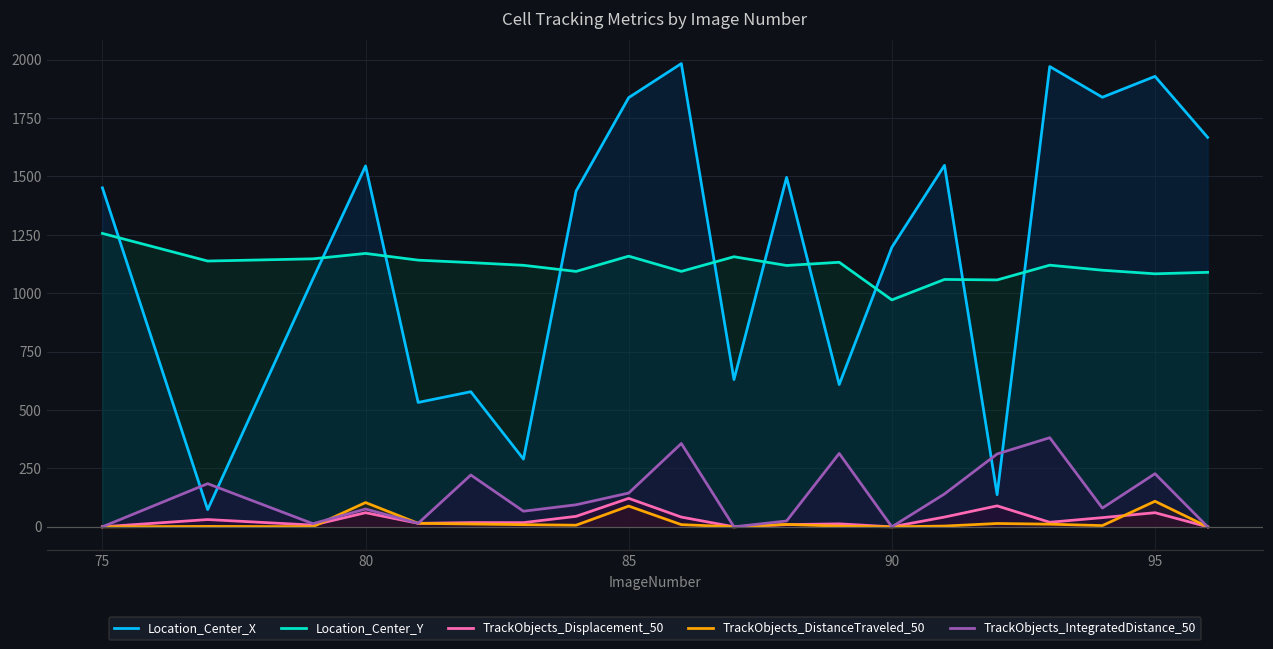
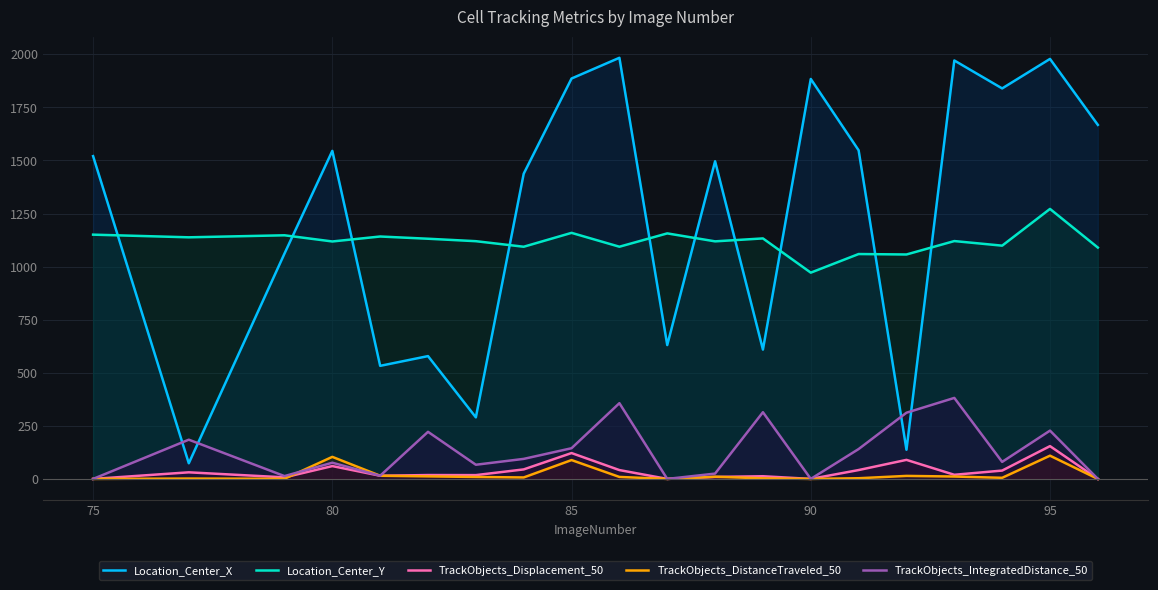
Location_Center_X, 75: 1450 -> 1520
Location_Center_Y, 75: 1260 -> 1150
Location_Center_Y, 80: 1170 -> 1120
Location_Center_X, 85: 1840 -> 1890
Location_Center_X, 90: 1200 -> 1880
Location_Center_X, 95: 1930 -> 1980
Location_Center_Y, 95: 1080 -> 1270
TrackObjects_Displacement_50, 95: 60 -> 150
